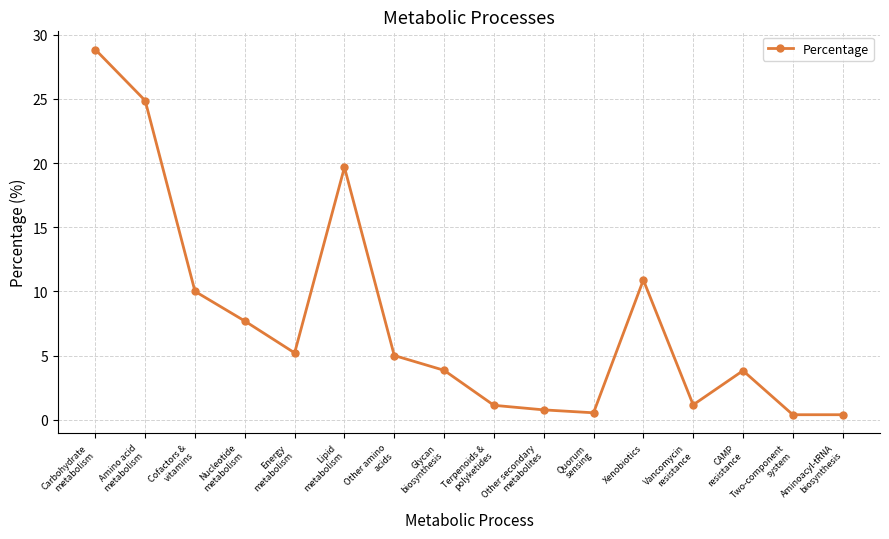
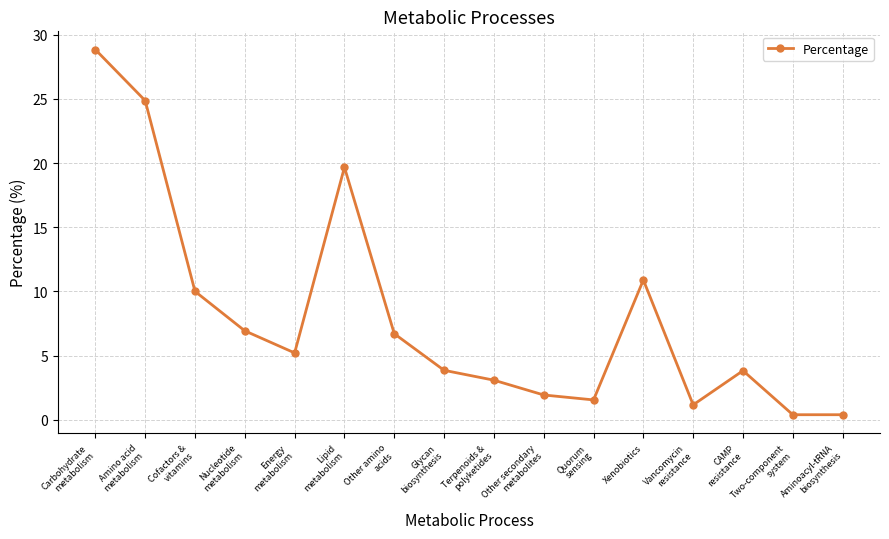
Nucleotide metabolism: 7.7 -> 6.9
Other amino acids: 5.0 -> 6.7
Terpenoids & polyketides: 1.1 -> 3.1
Other secondary metabolites: 0.8 -> 1.9
Quorum sensing: 0.5 -> 1.5
